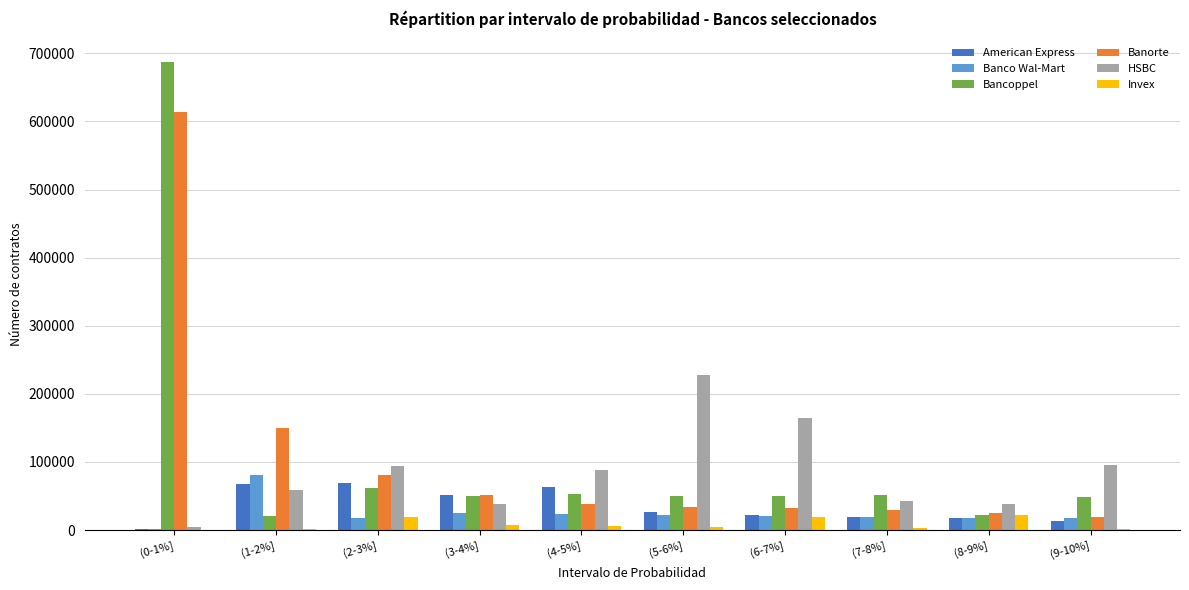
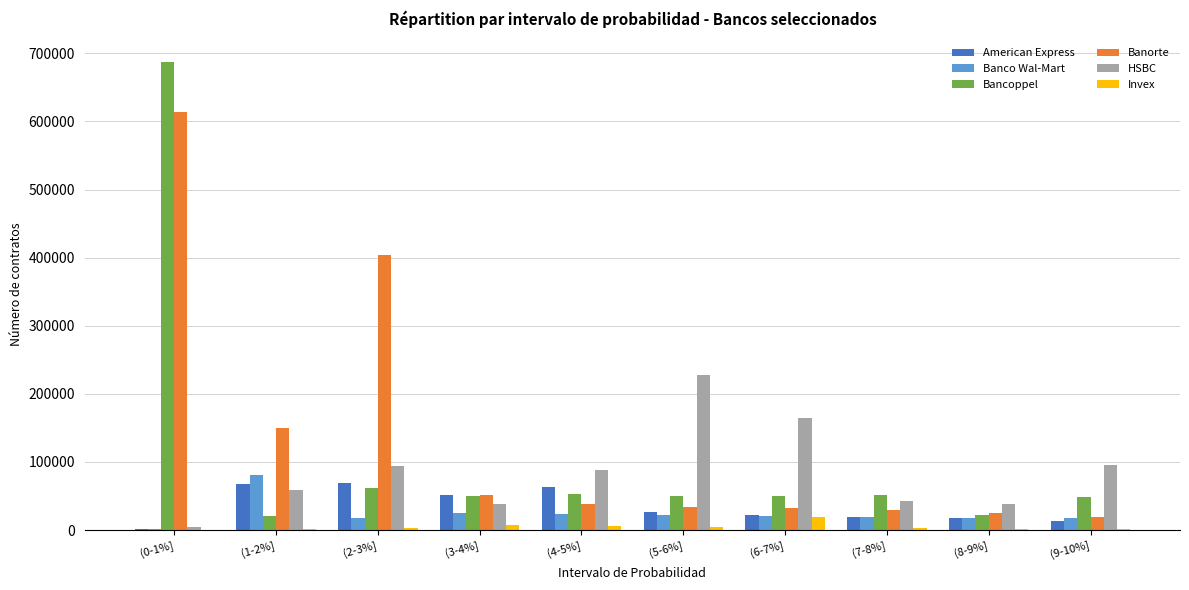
Banorte, (2-3%]: 80000 -> 400000
Invex, (2-3%]: 20000 -> 0
Invex, (8-9%]: 20000 -> 0
